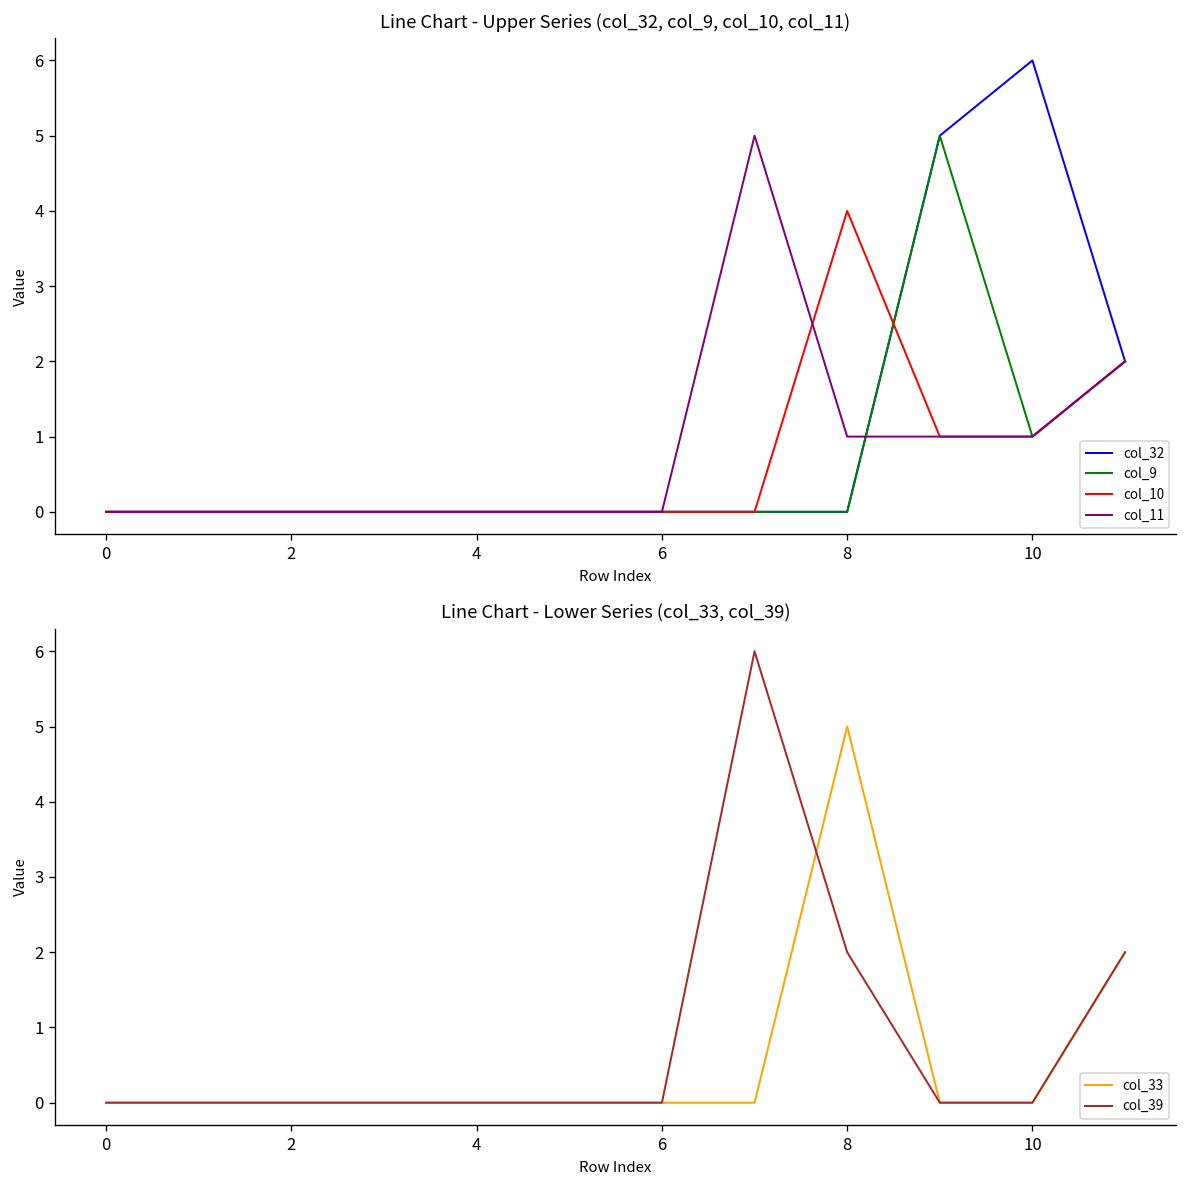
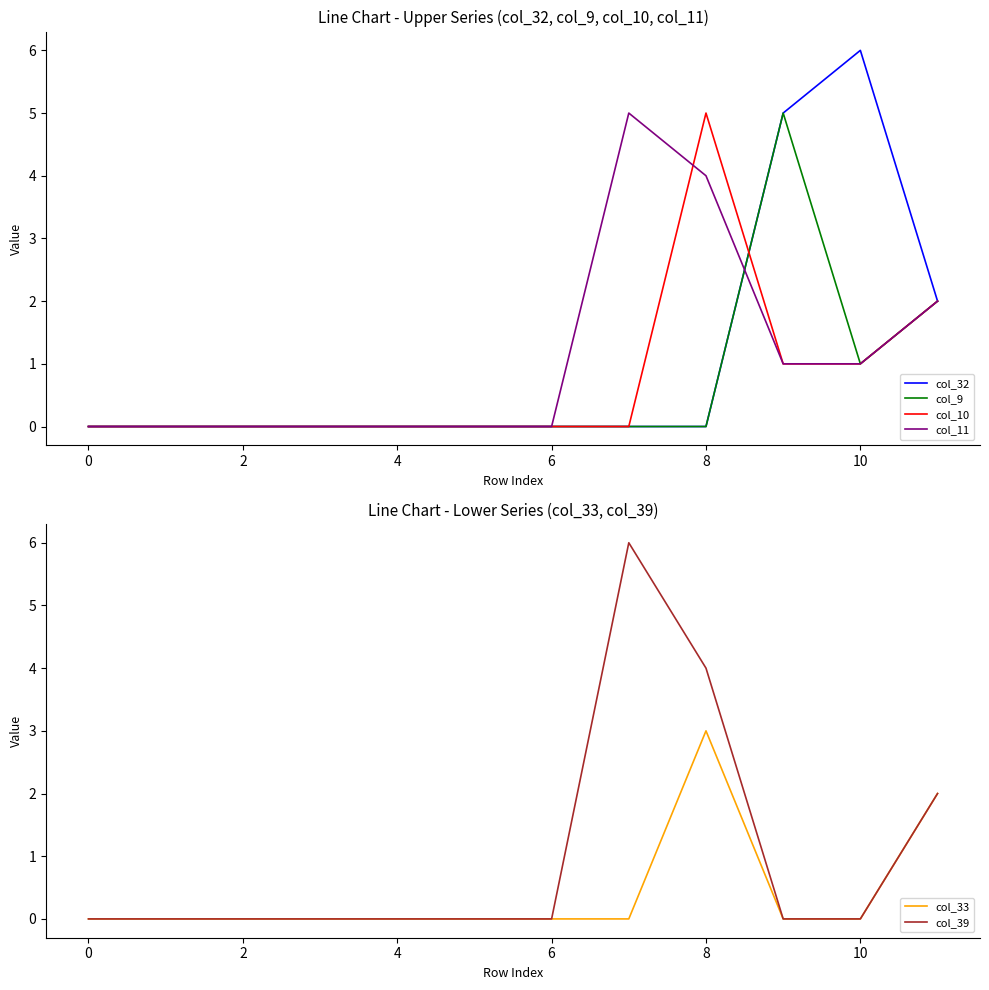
Line Chart - Upper Series (col_32, col_9, col_10, col_11), col_10, 8: 4 -> 5
Line Chart - Upper Series (col_32, col_9, col_10, col_11), col_11, 8: 1 -> 4
Line Chart - Lower Series (col_33, col_39), col_33, 8: 5 -> 3
Line Chart - Lower Series (col_33, col_39), col_39, 8: 2 -> 4
